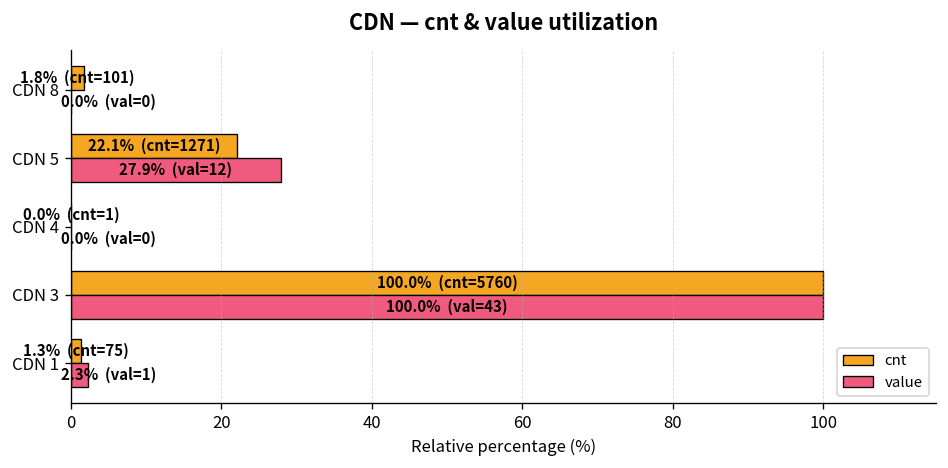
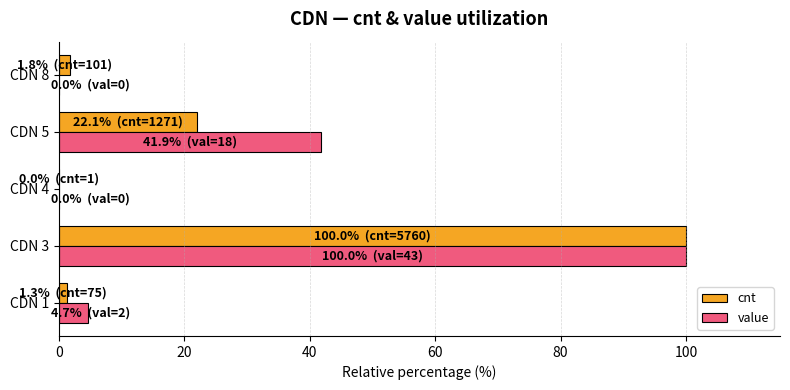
value, CDN 5: 27.9% (val=12) -> 41.9% (val=18)
value, CDN 1: 2.3% (val=1) -> 4.7% (val=2)
